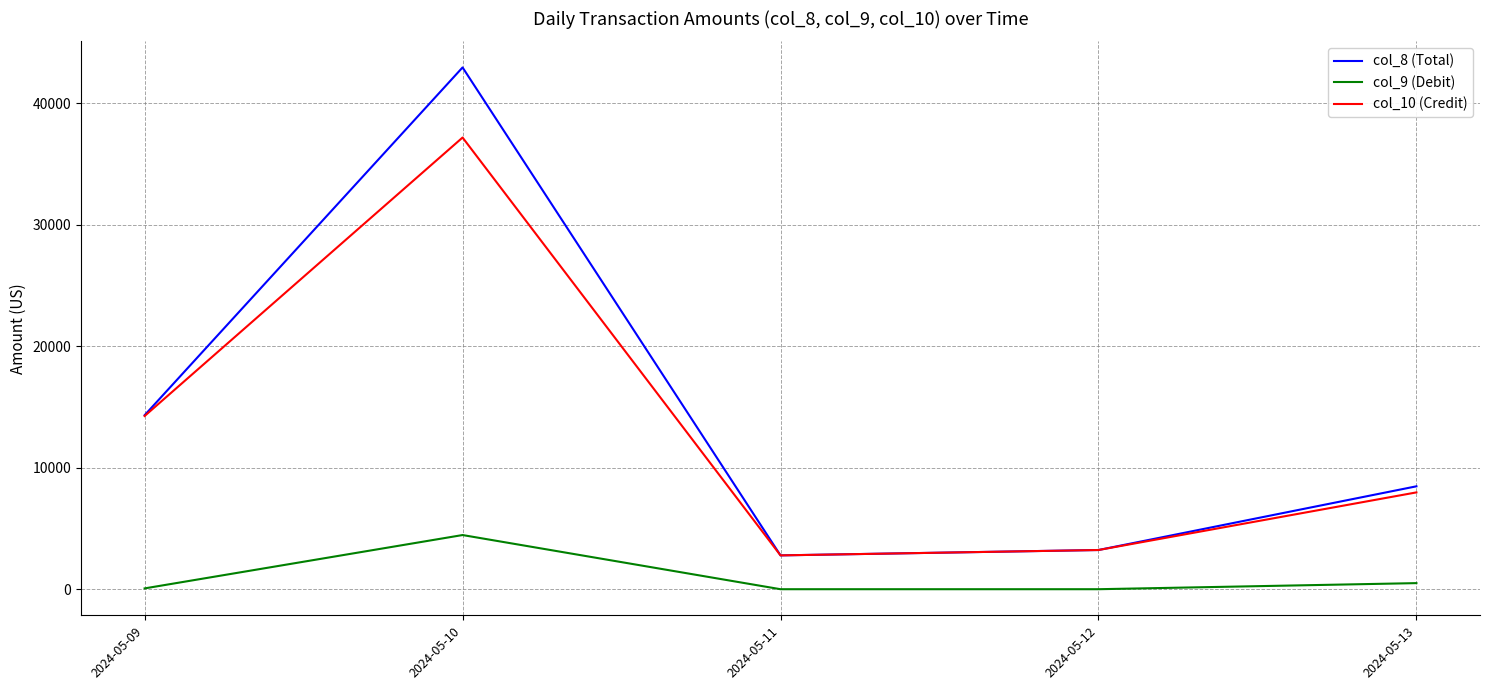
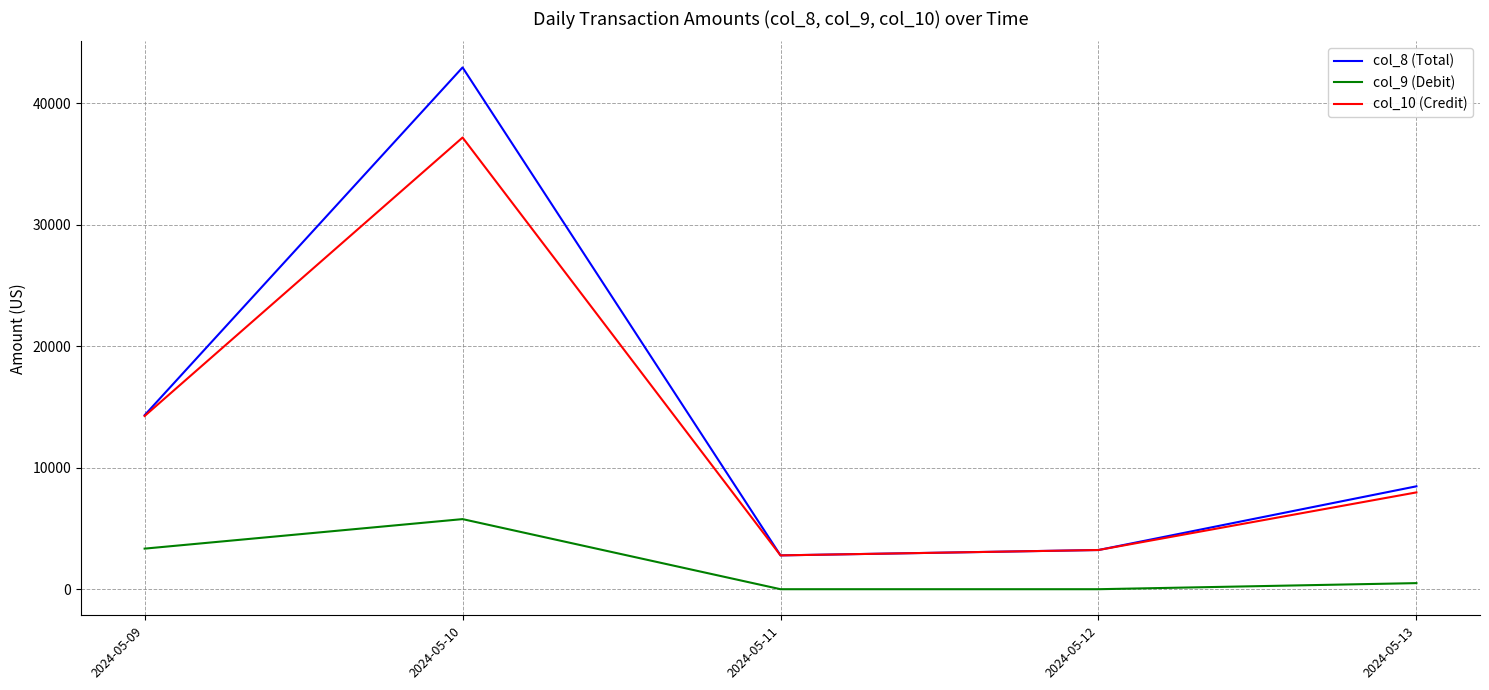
col_9 (Debit), 2024-05-09: 100 -> 3300
col_9 (Debit), 2024-05-10: 4500 -> 5800
